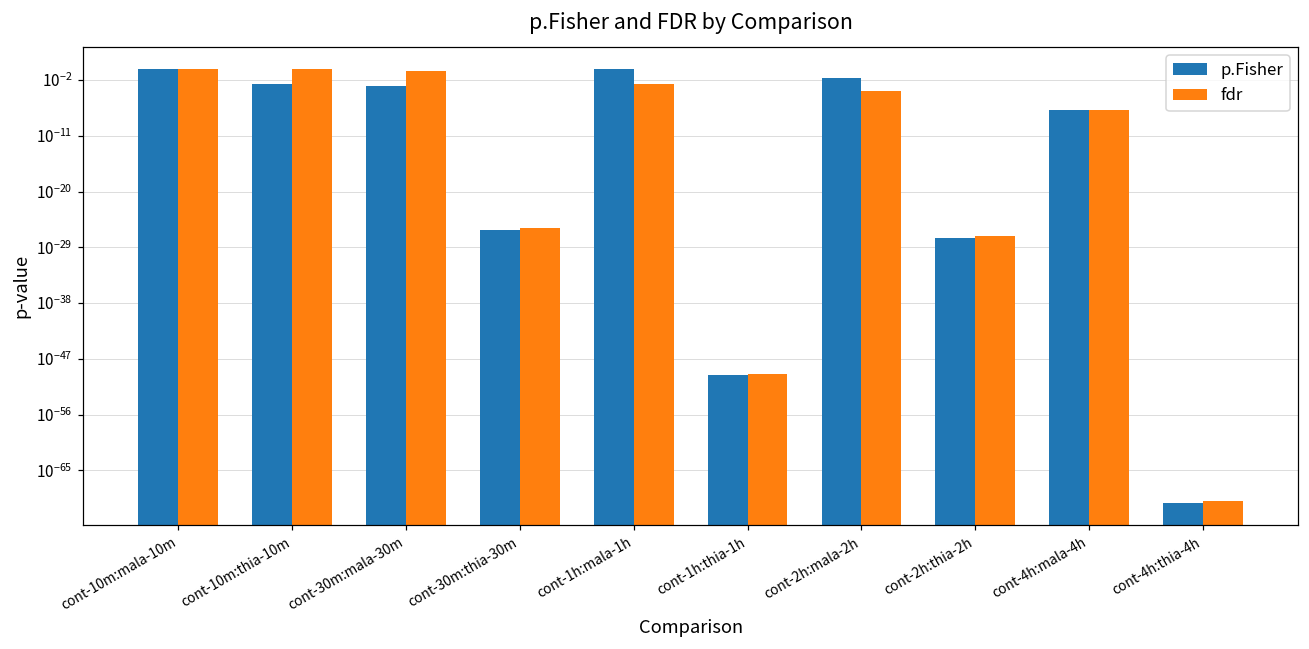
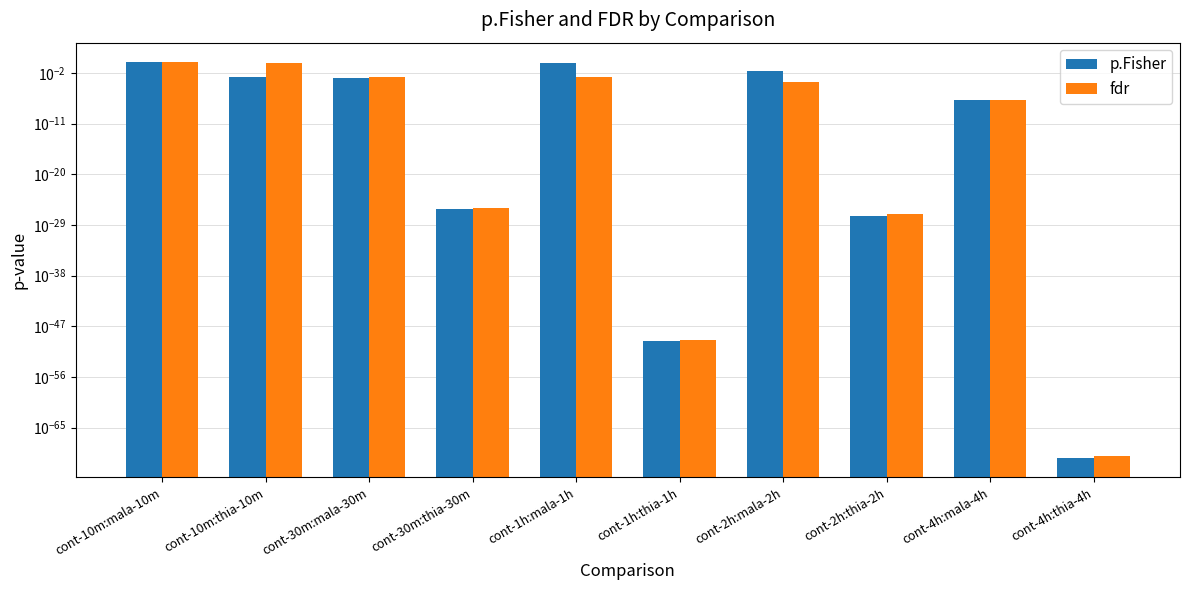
fdr, cont-30m:mala-30m: 0 -> 0.002
